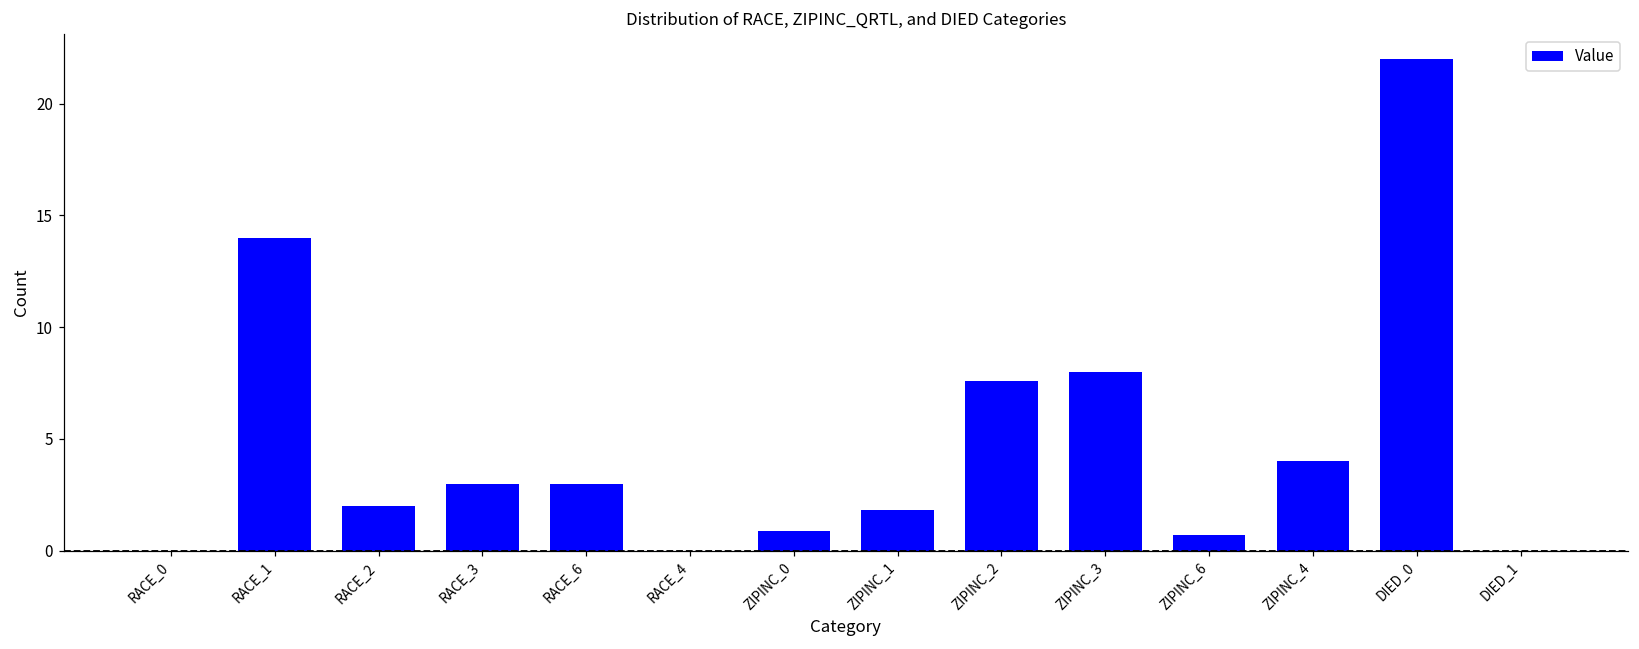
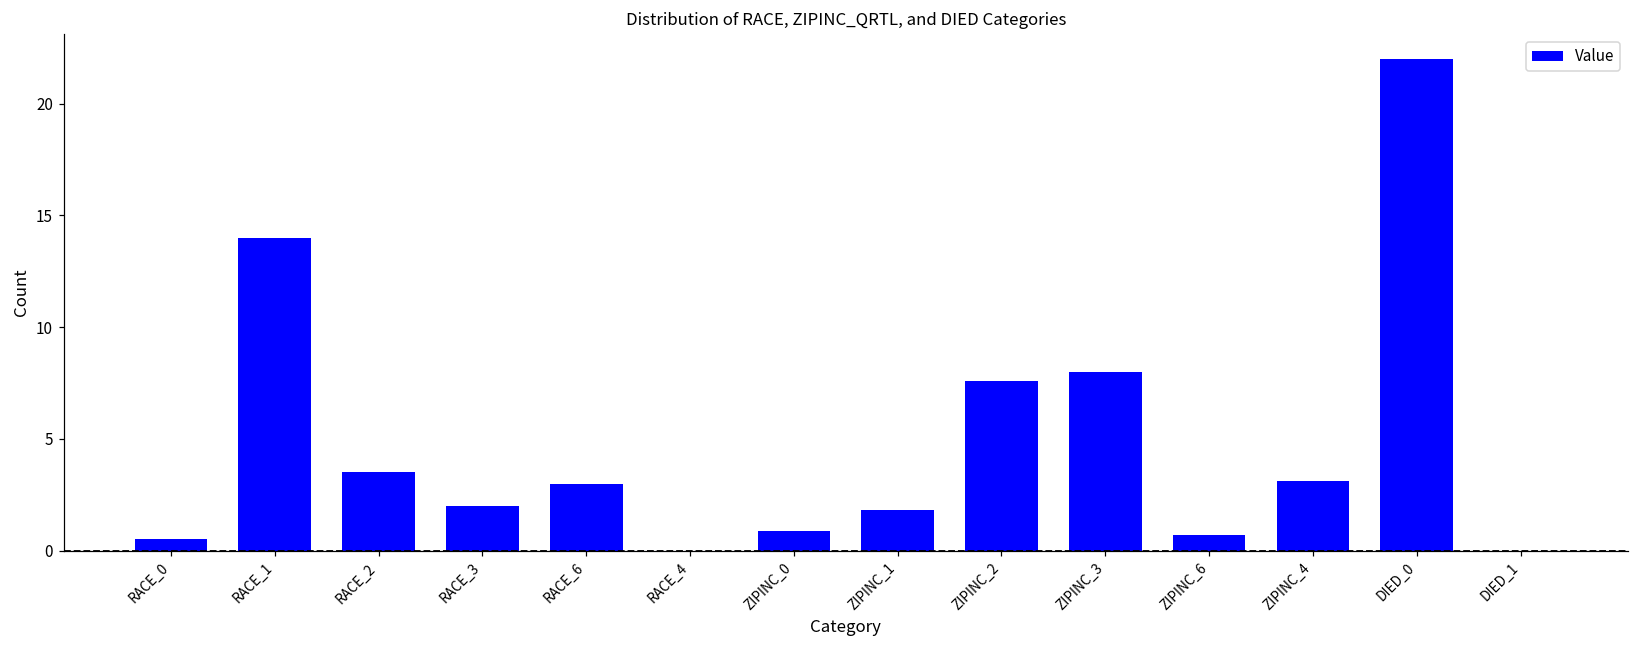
RACE_0: 0.0 -> 0.5
RACE_2: 2.0 -> 3.5
RACE_3: 3 -> 2
ZIPINC_4: 4.0 -> 3.1
